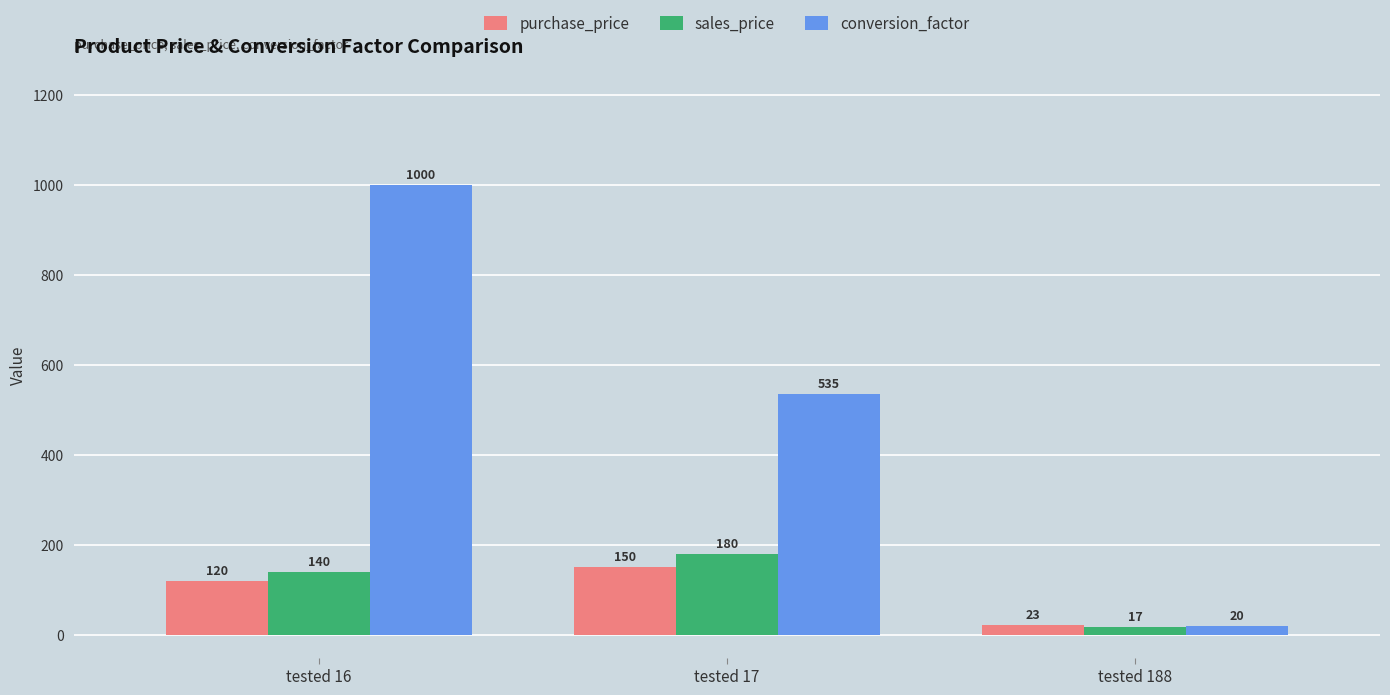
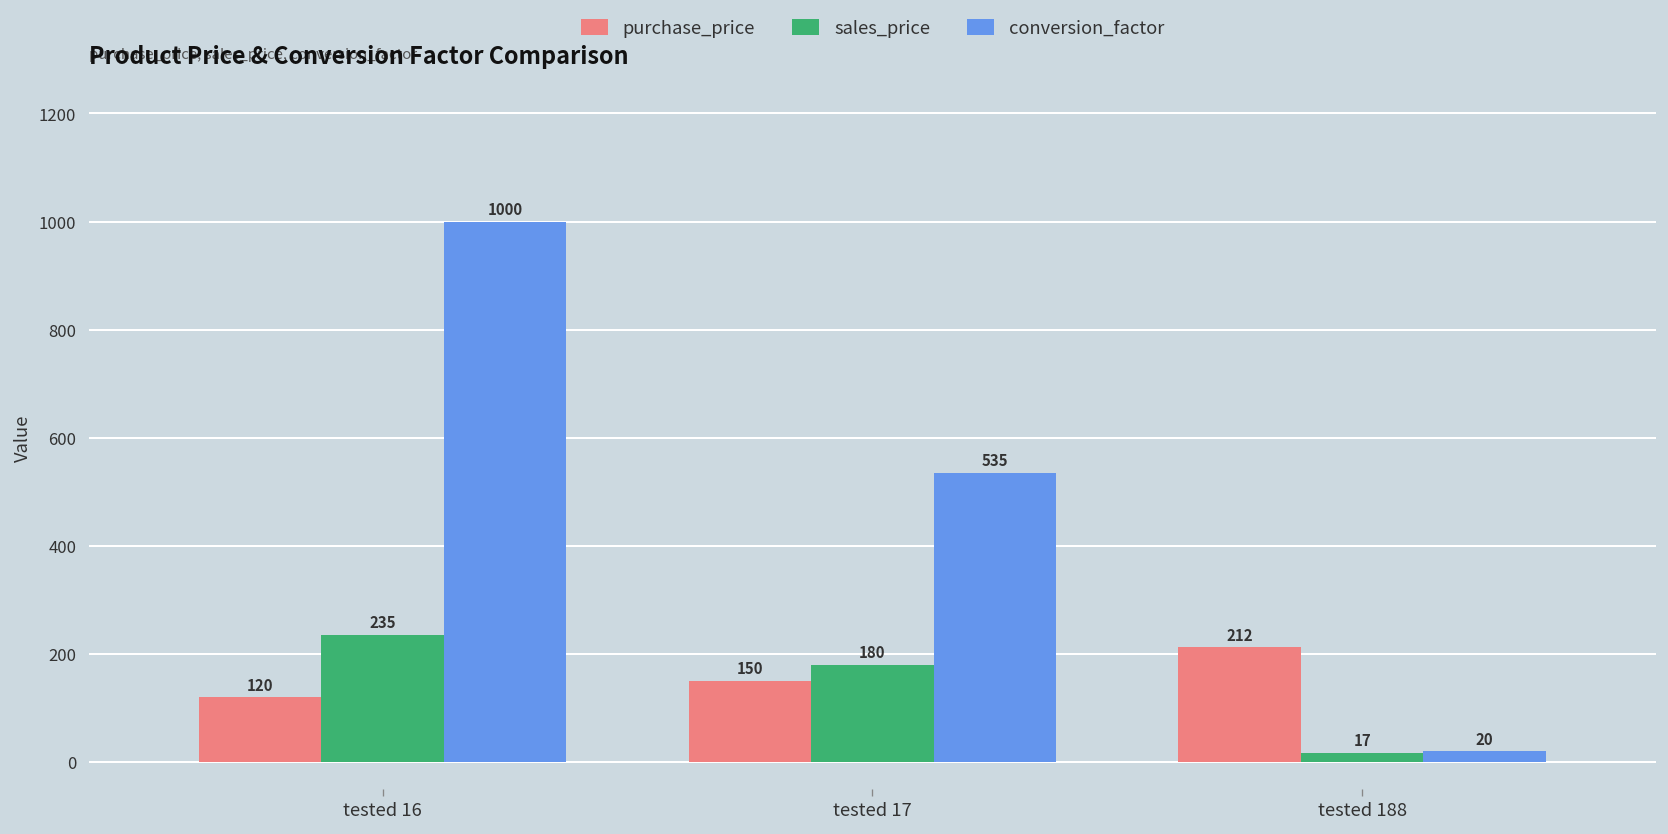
sales_price, tested 16: 140 -> 235
purchase_price, tested 188: 23 -> 212
